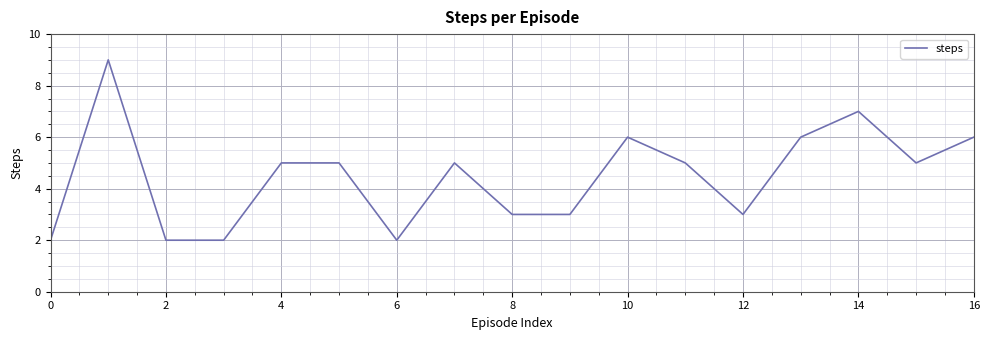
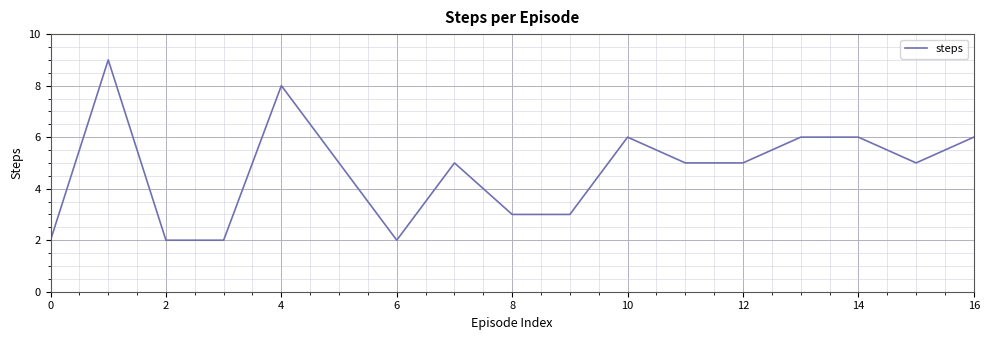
4: 5 -> 8
12: 3 -> 5
14: 7 -> 6
